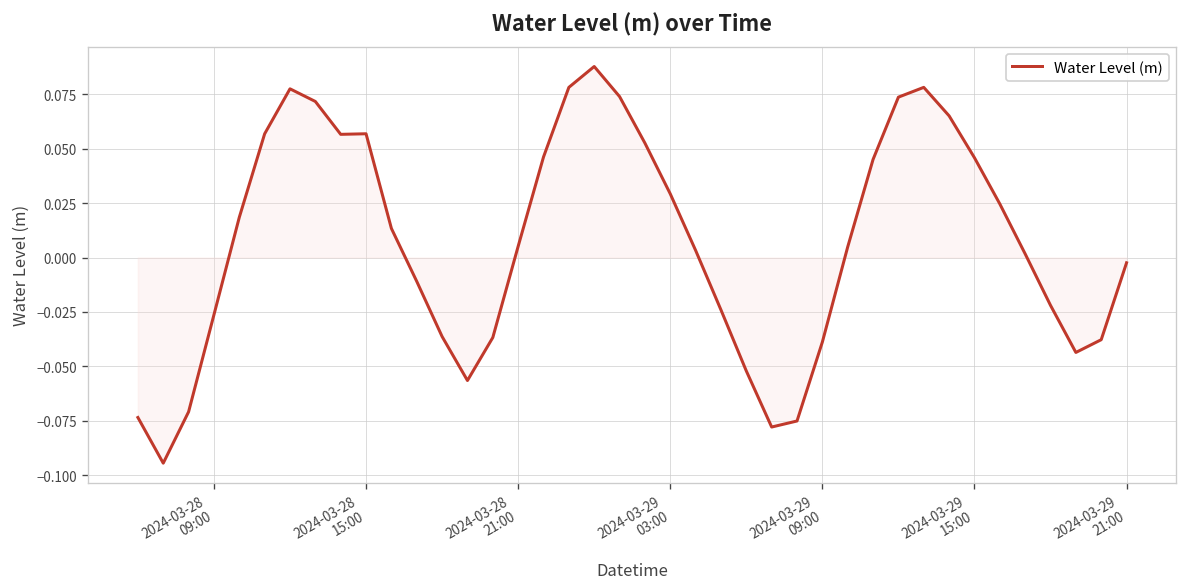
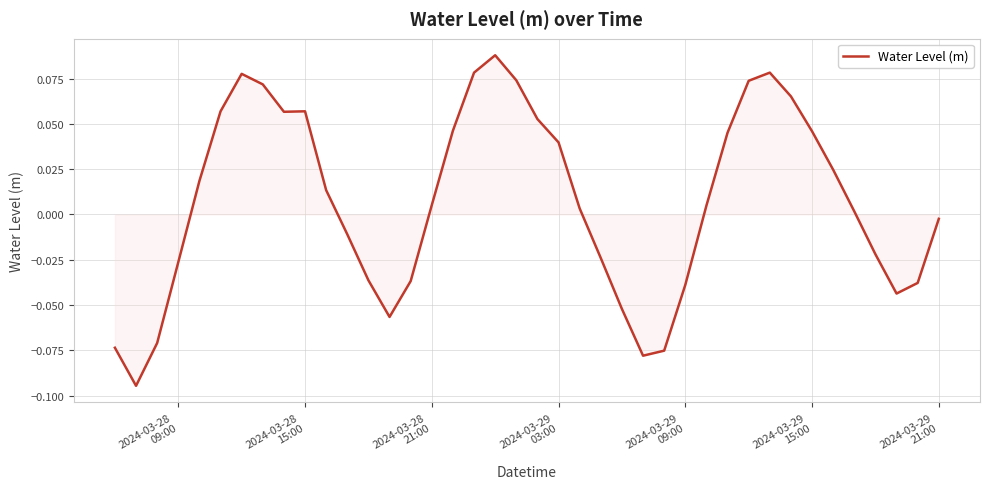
Water Level (m), 2024-03-29 03:00: 0.029 -> 0.040
